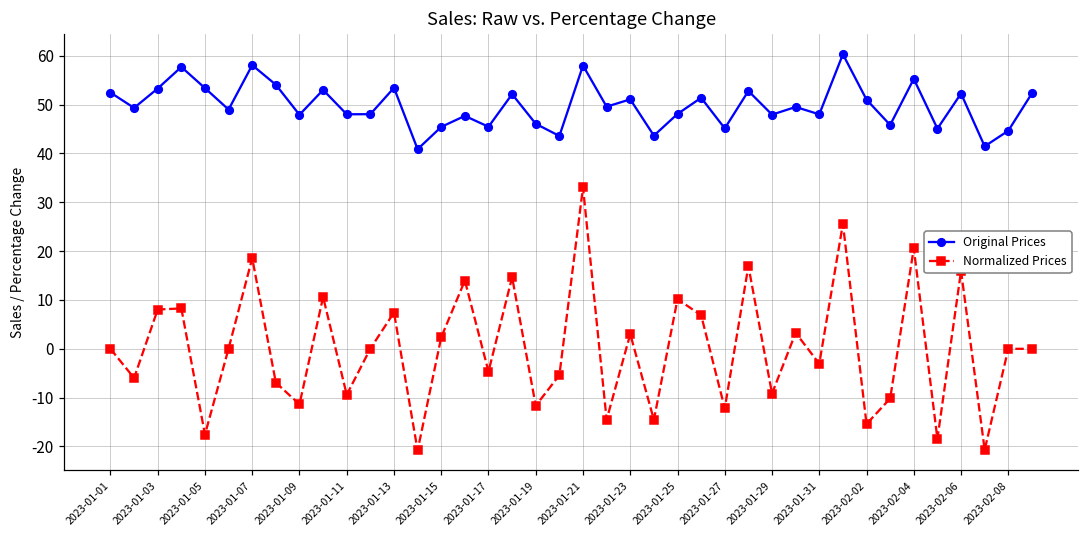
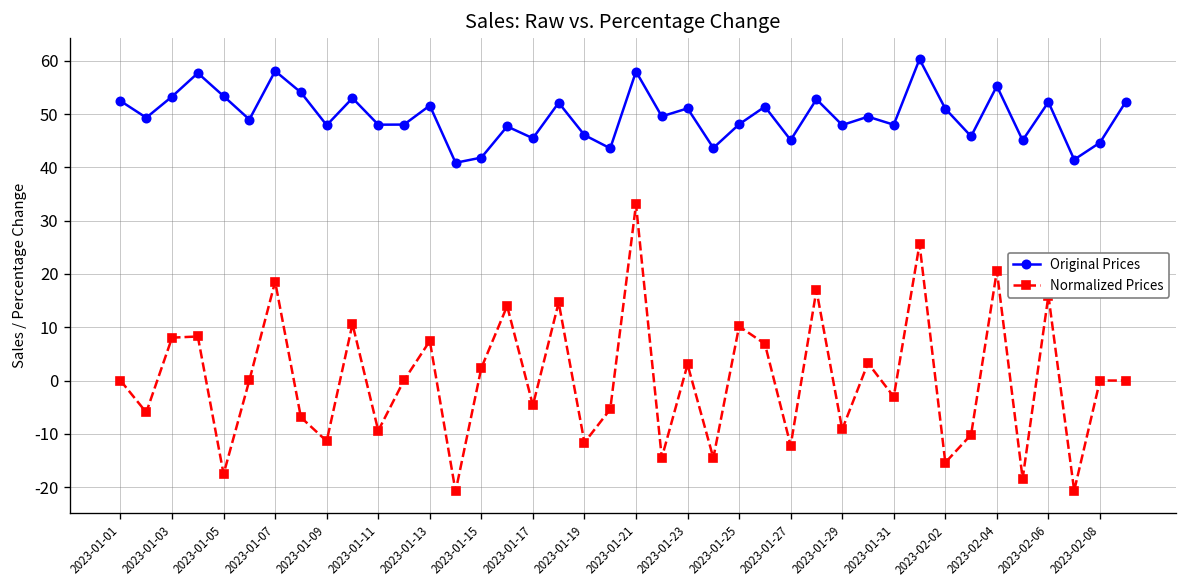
Original Prices, 2023-01-13: 53 -> 52
Original Prices, 2023-01-15: 45 -> 42
